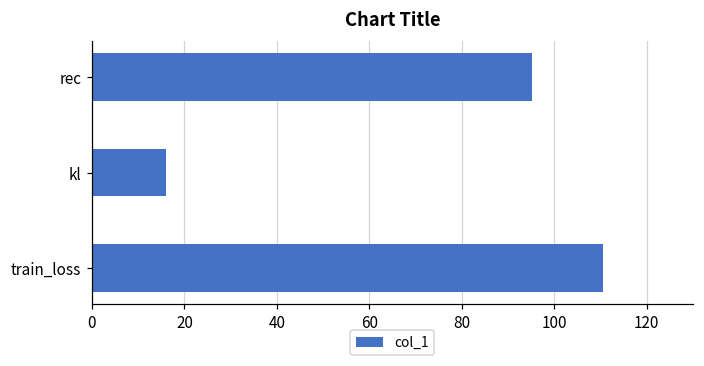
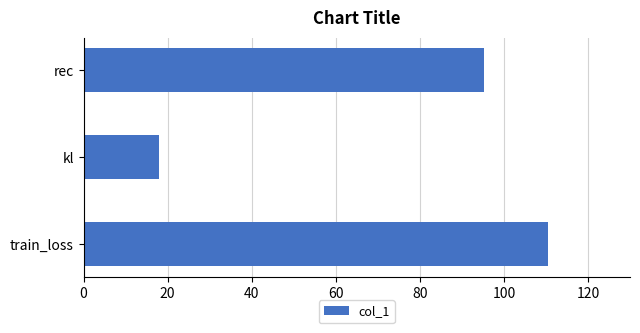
kl: 16 -> 18
